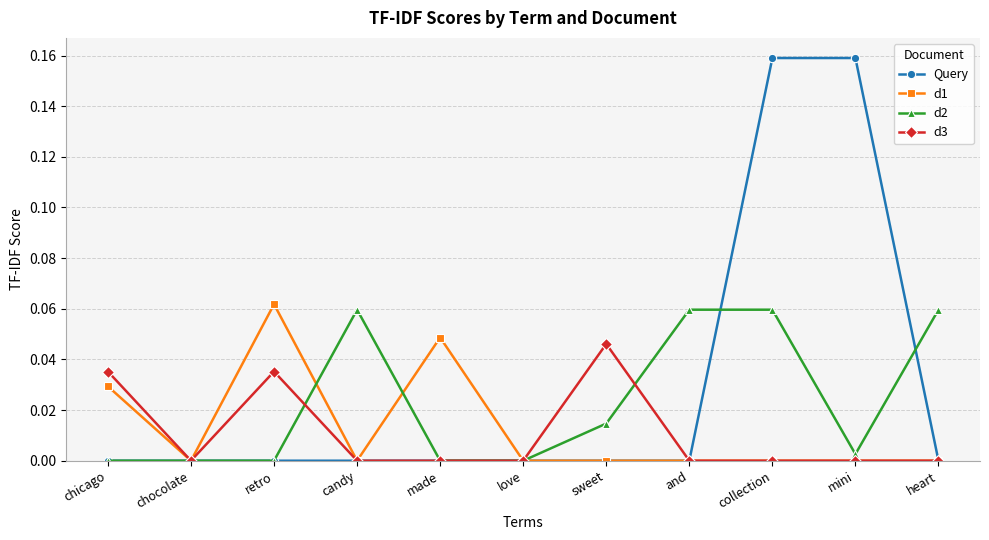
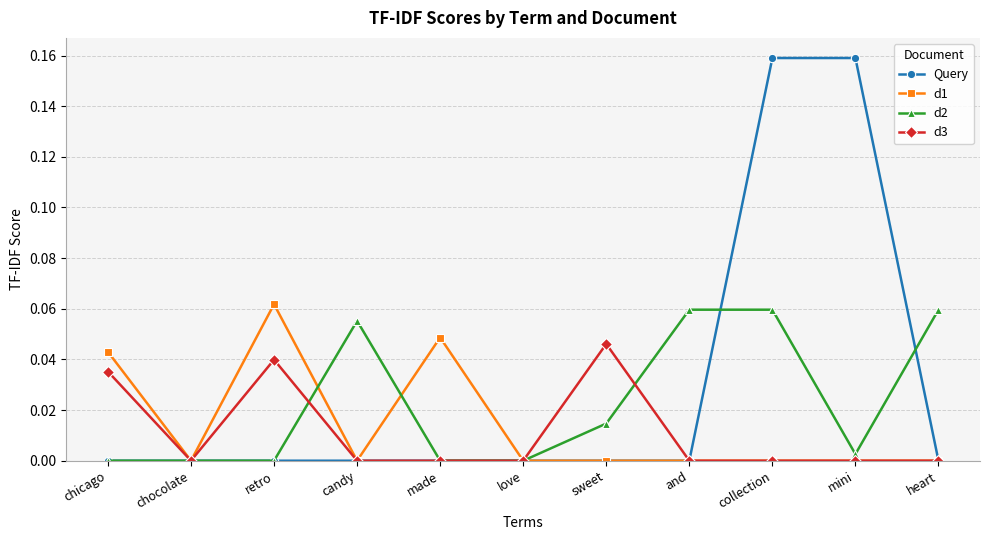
d1, chicago: 0.029 -> 0.043
d3, retro: 0.035 -> 0.040
d2, candy: 0.060 -> 0.055
